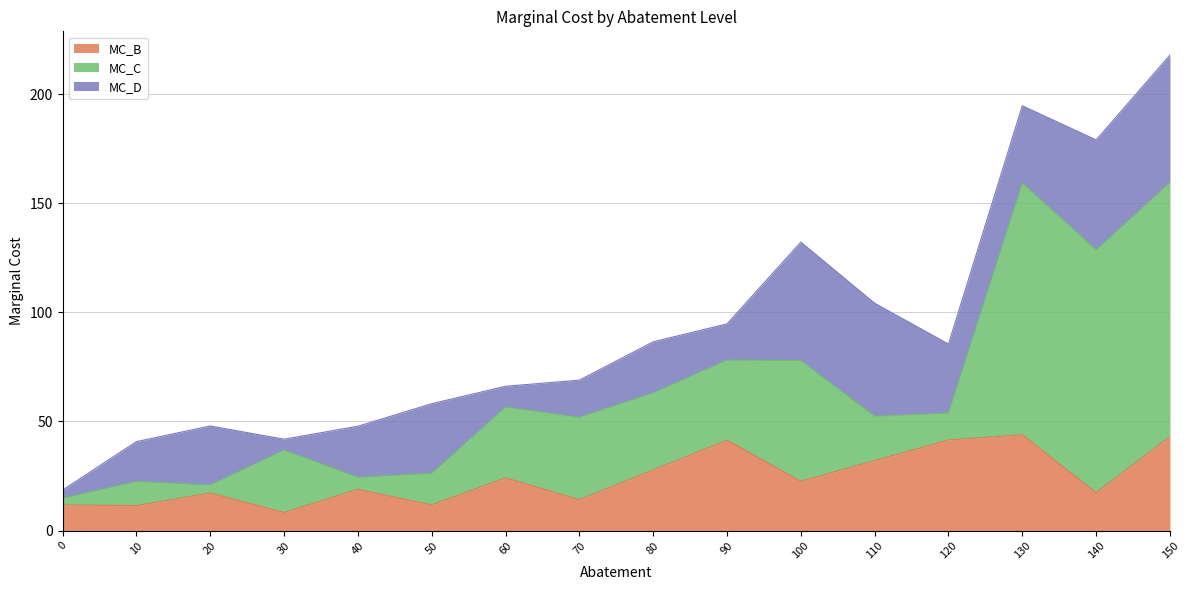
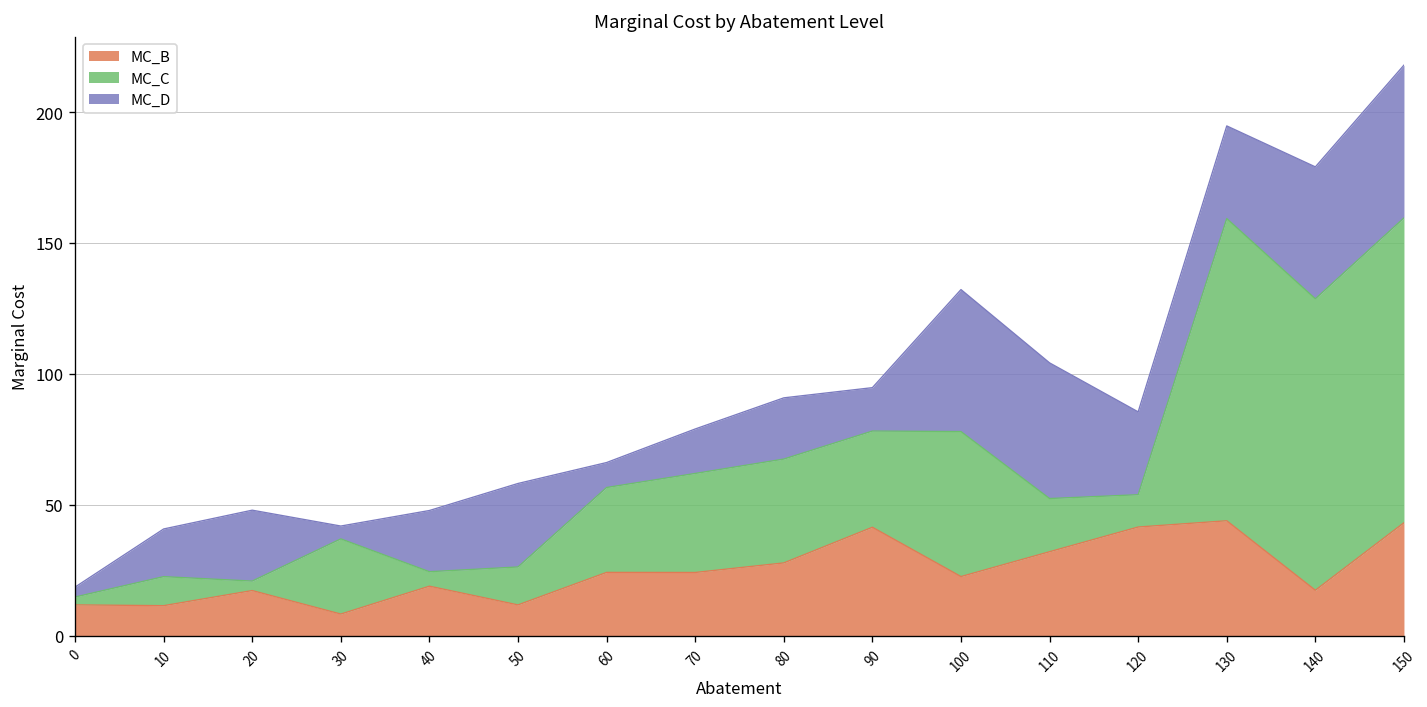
MC_B, 70: 14 -> 24
MC_C, 80: 35 -> 40
